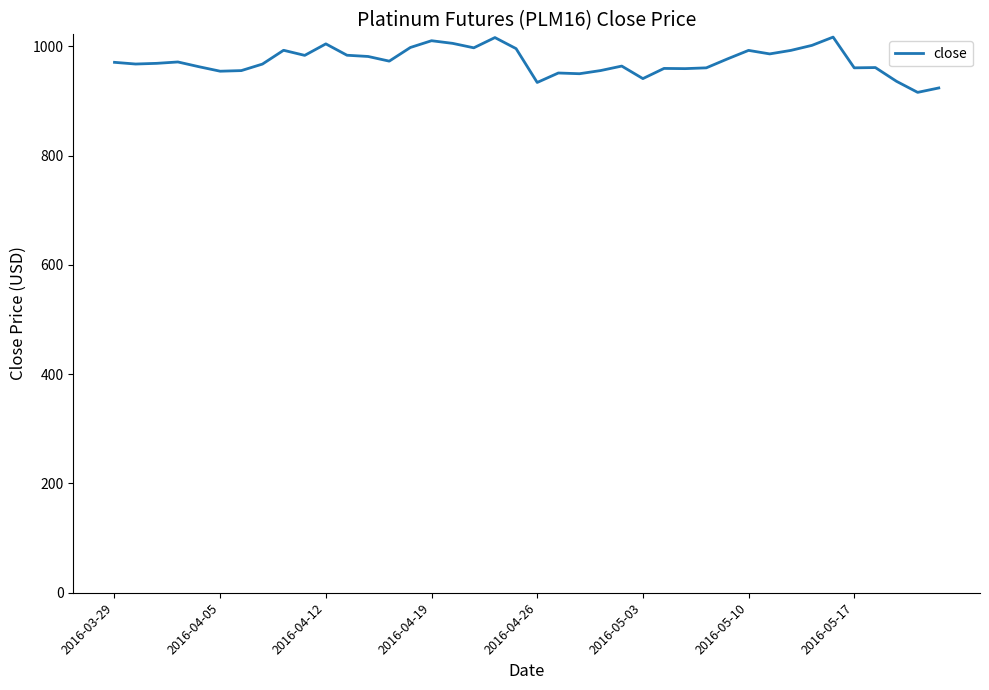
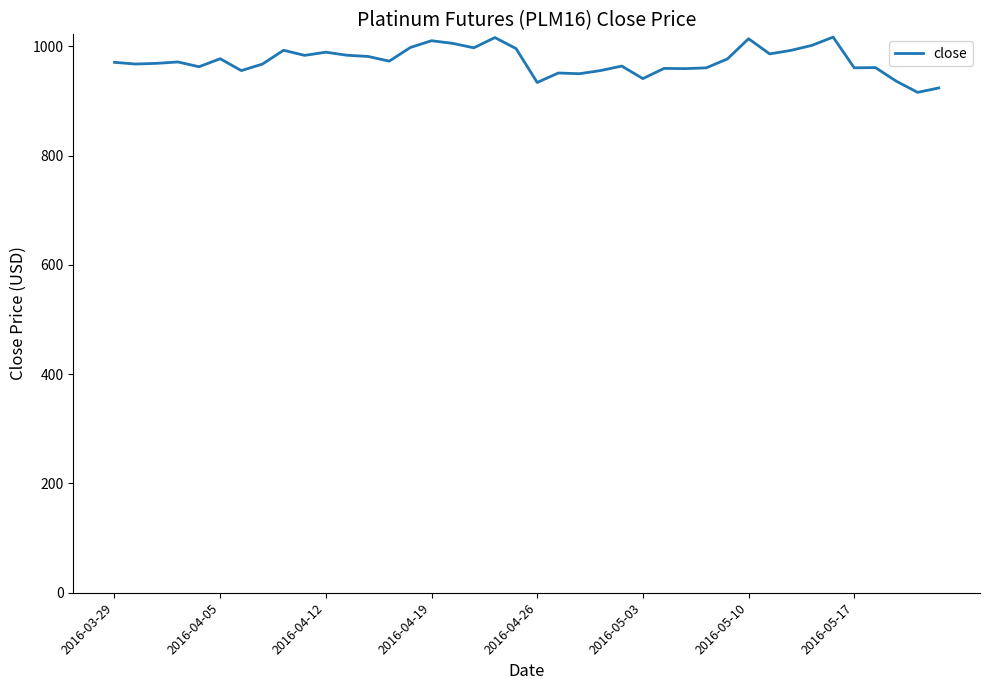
2016-04-05: 950 -> 980
2016-04-12: 1000 -> 990
2016-05-10: 990 -> 1010
